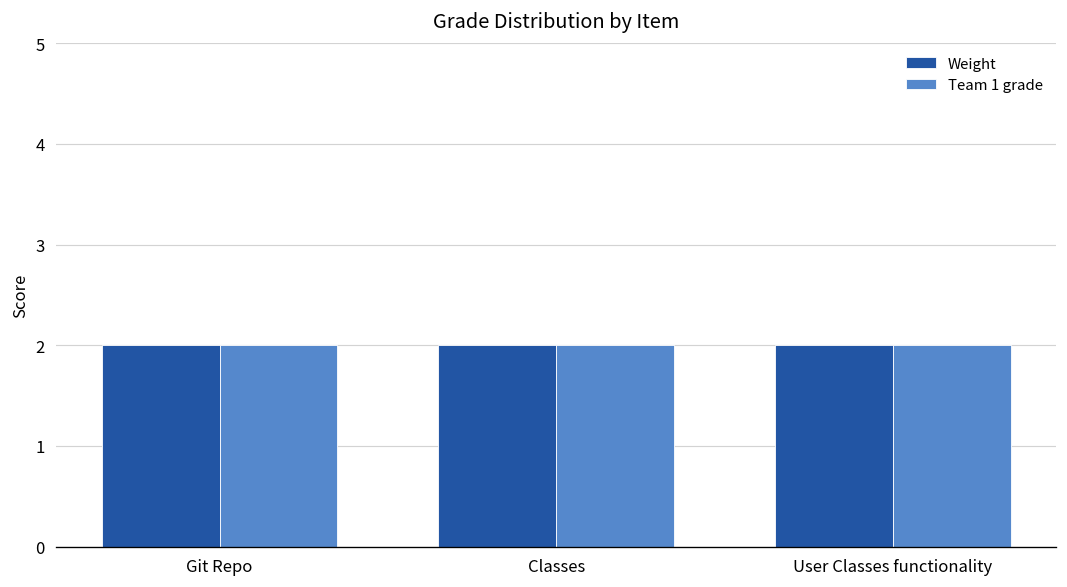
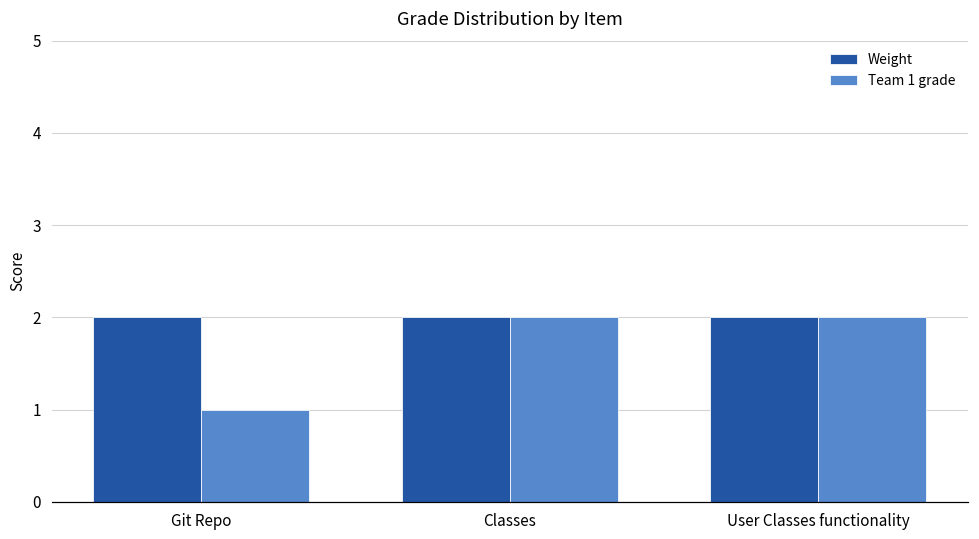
Team 1 grade, Git Repo: 2 -> 1
